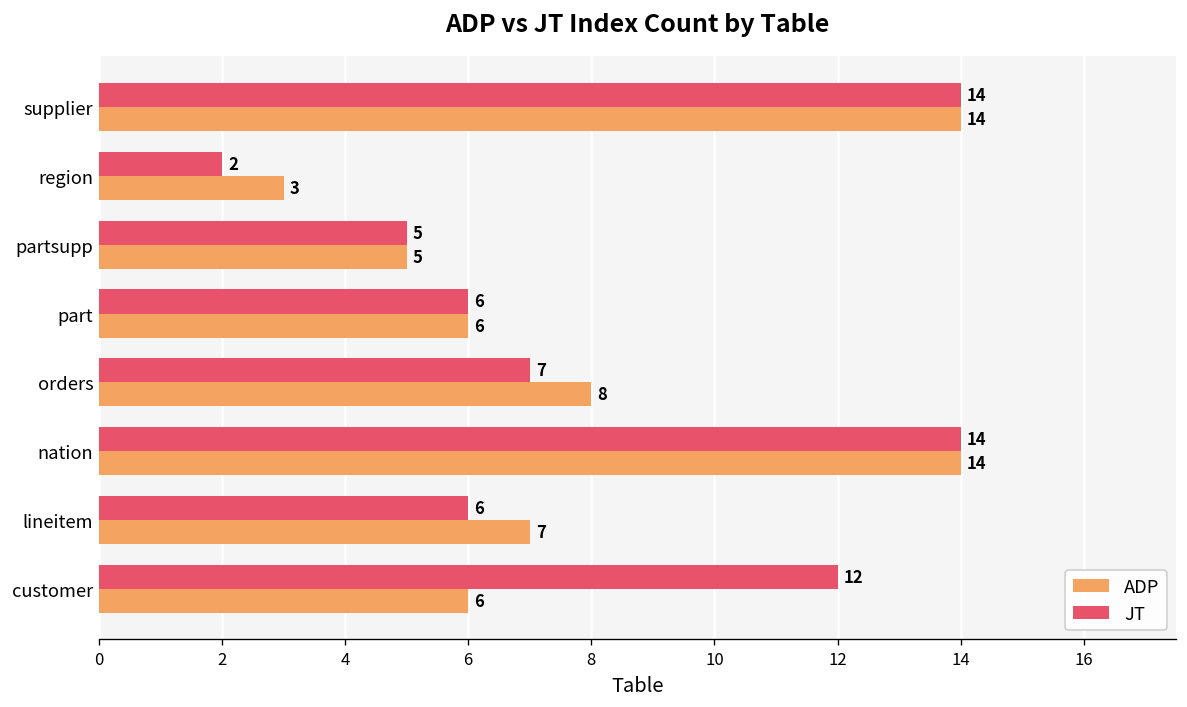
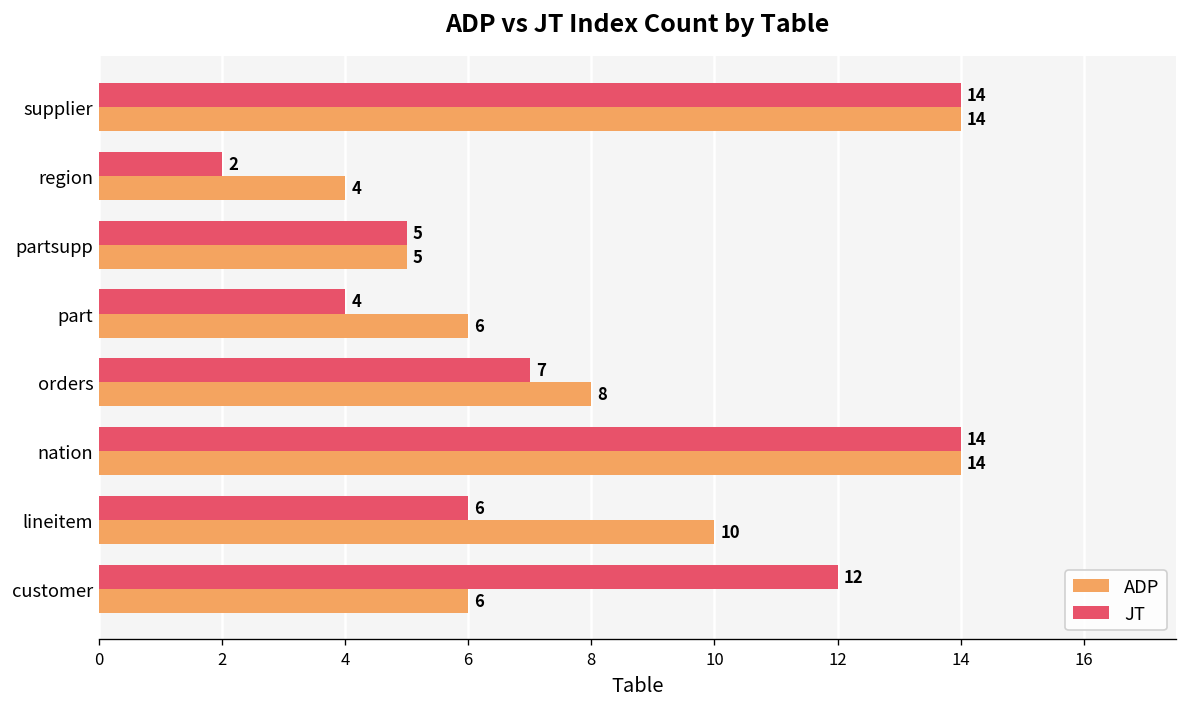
ADP, region: 3 -> 4
JT, part: 6 -> 4
ADP, lineitem: 7 -> 10
